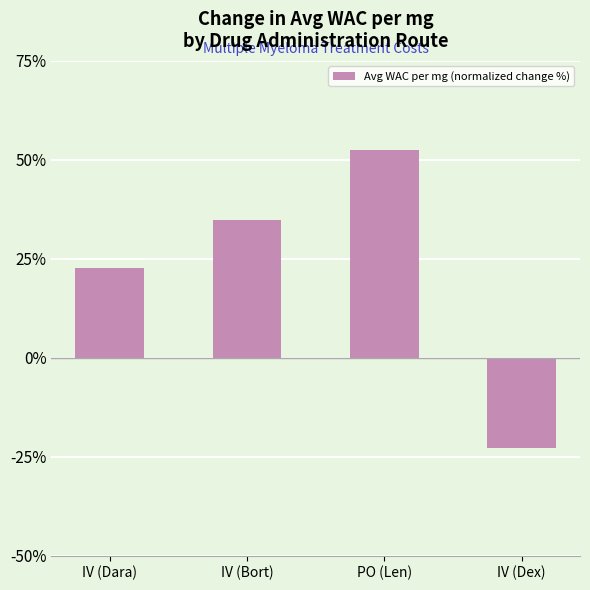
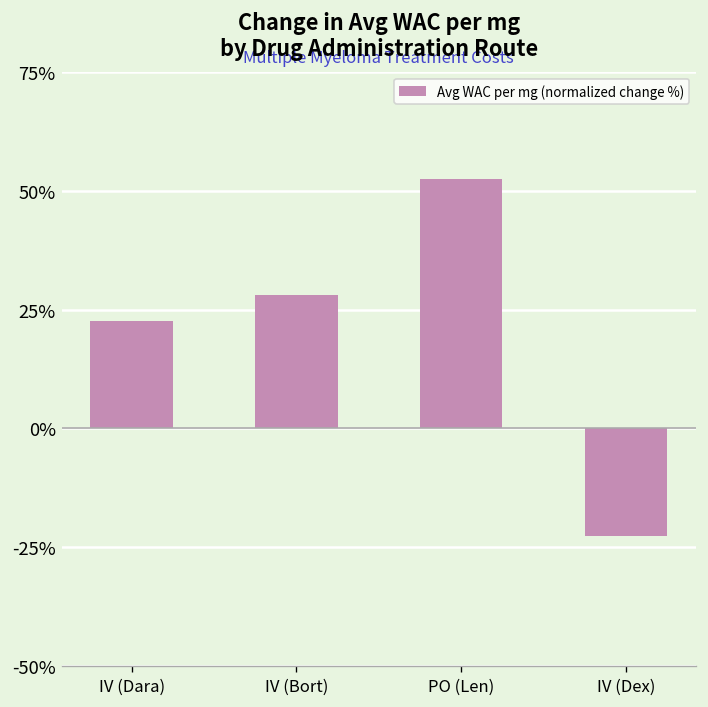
IV (Bort): 35% -> 28%
